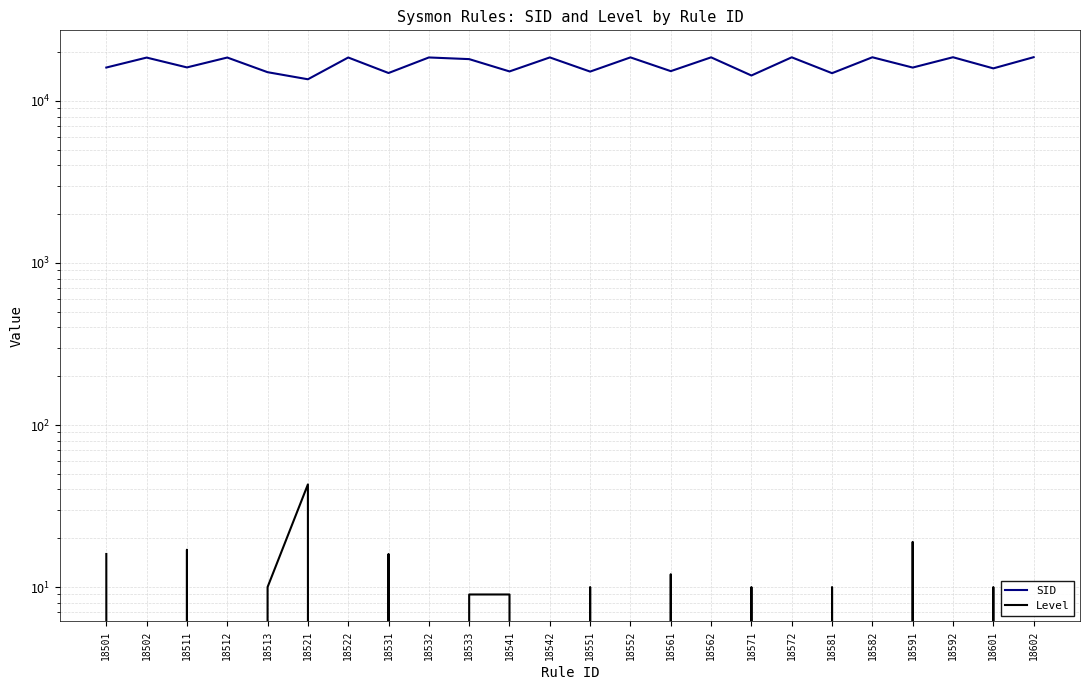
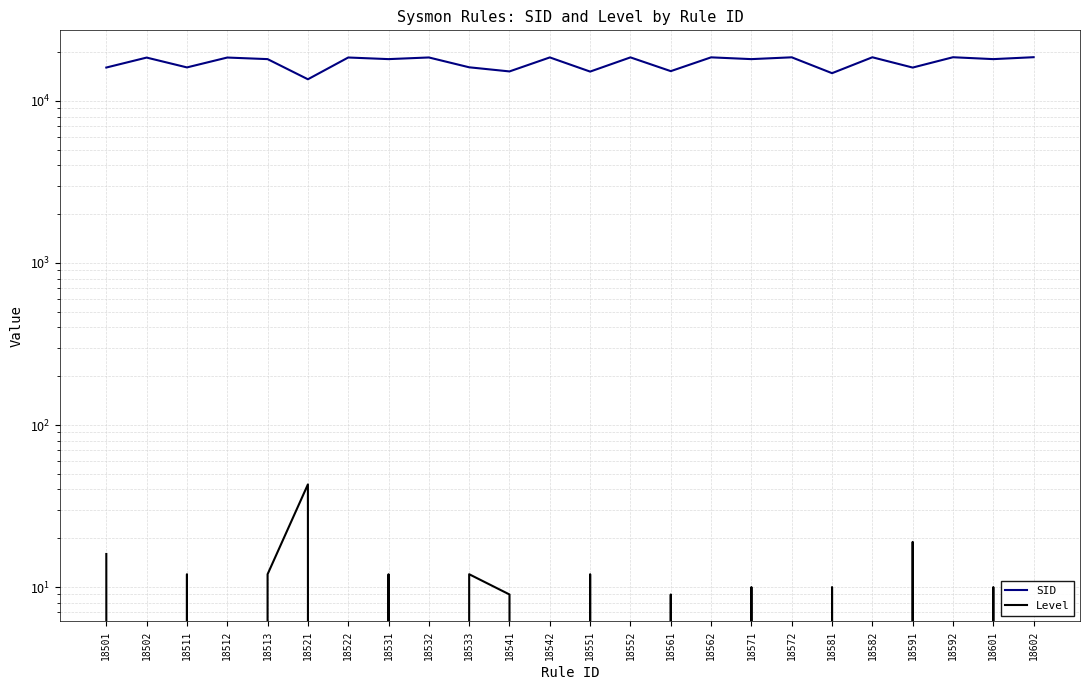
Level, 18511: 17 -> 12
SID, 18513: 15000 -> 18000
Level, 18513: 10 -> 12
SID, 18531: 15000 -> 18000
Level, 18531: 16 -> 12
SID, 18533: 18000 -> 16000
Level, 18533: 9 -> 12
Level, 18551: 10 -> 12
Level, 18561: 12 -> 9
SID, 18571: 14000 -> 18000
SID, 18601: 16000 -> 18000
